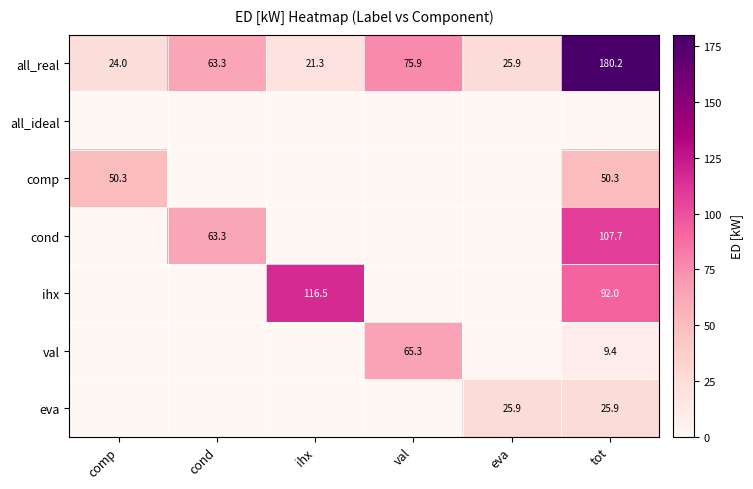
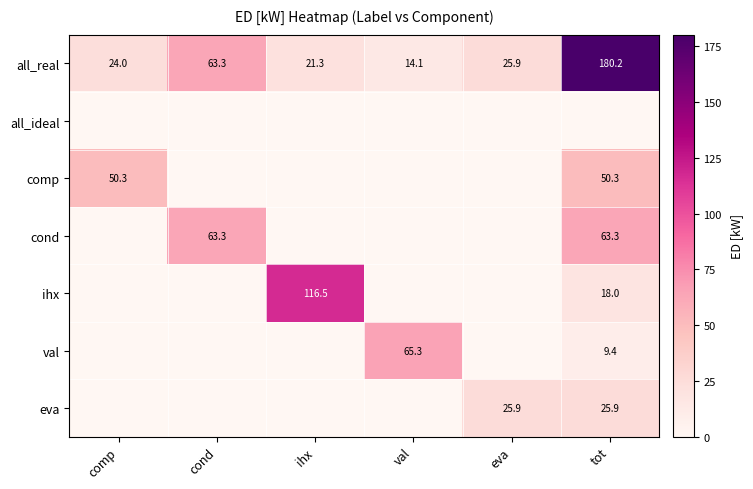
all_real, val: 75.9 -> 14.1
cond, tot: 107.7 -> 63.3
ihx, tot: 92.0 -> 18.0
